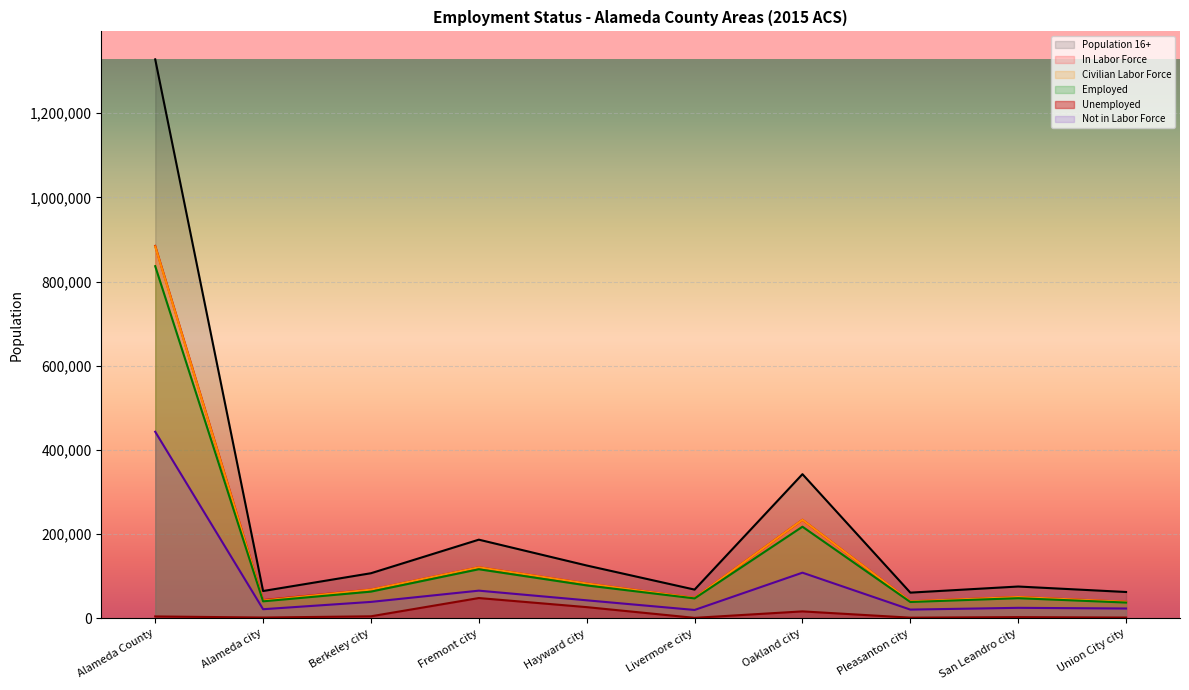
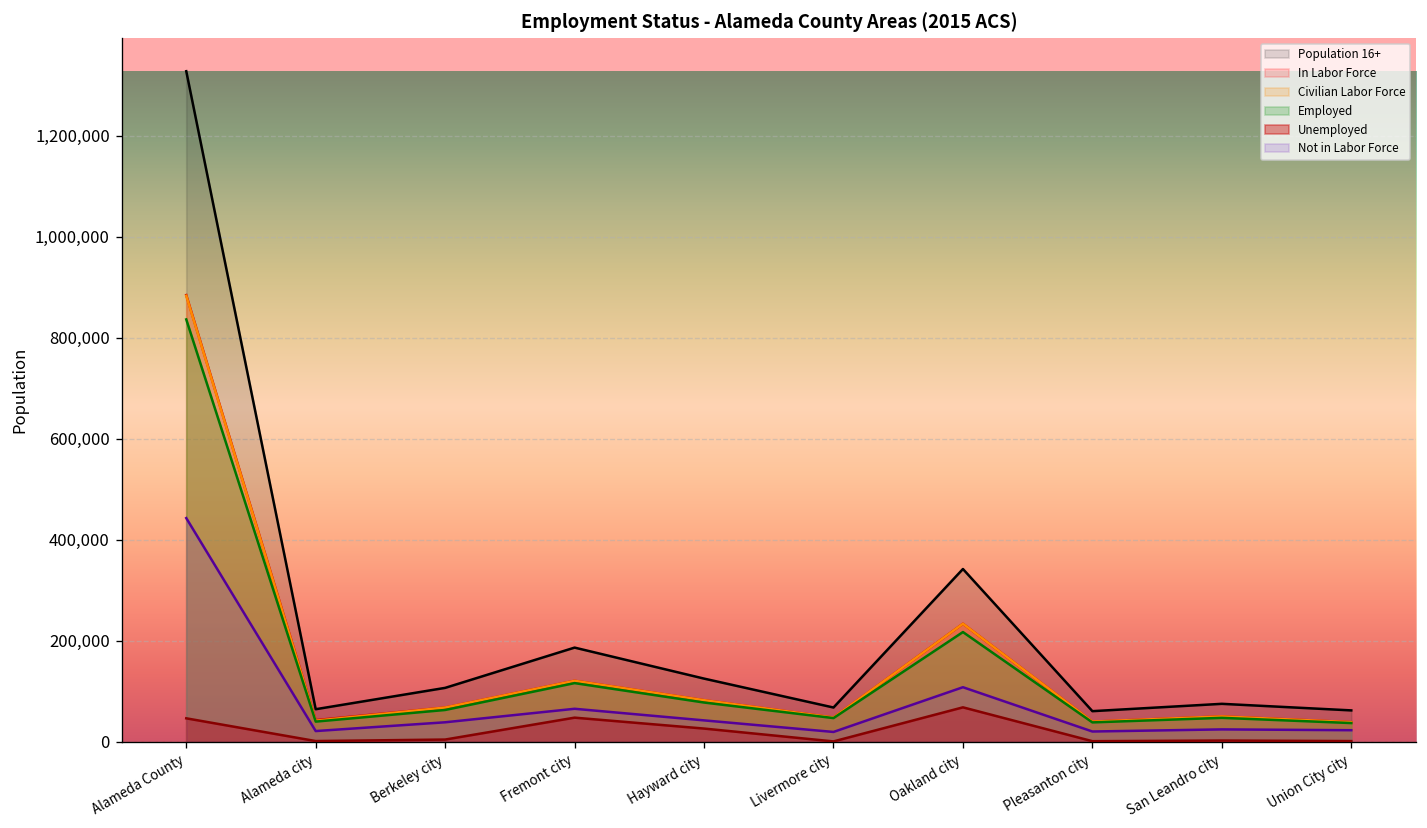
Unemployed, Alameda County: 0 -> 50,000
Unemployed, Oakland city: 20,000 -> 70,000
